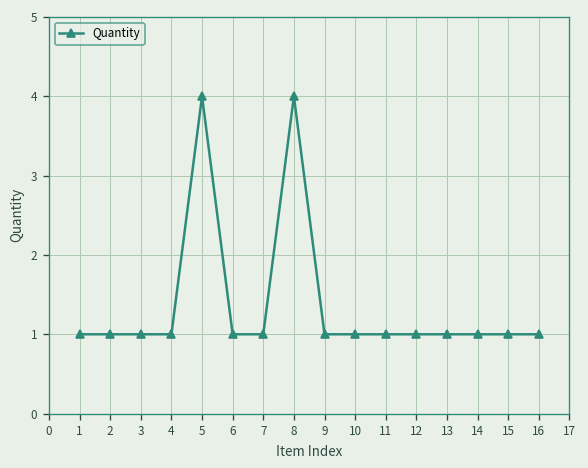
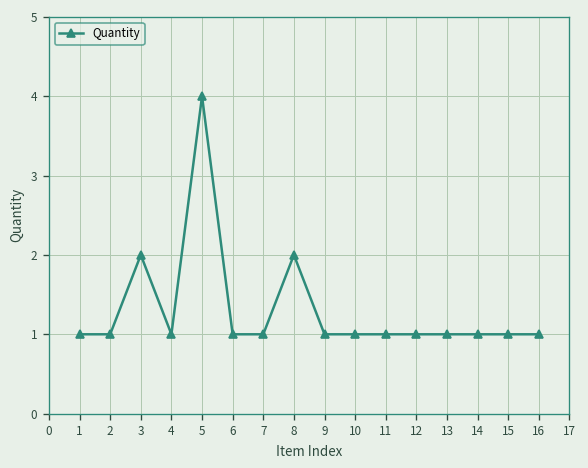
3: 1 -> 2
8: 4 -> 2
